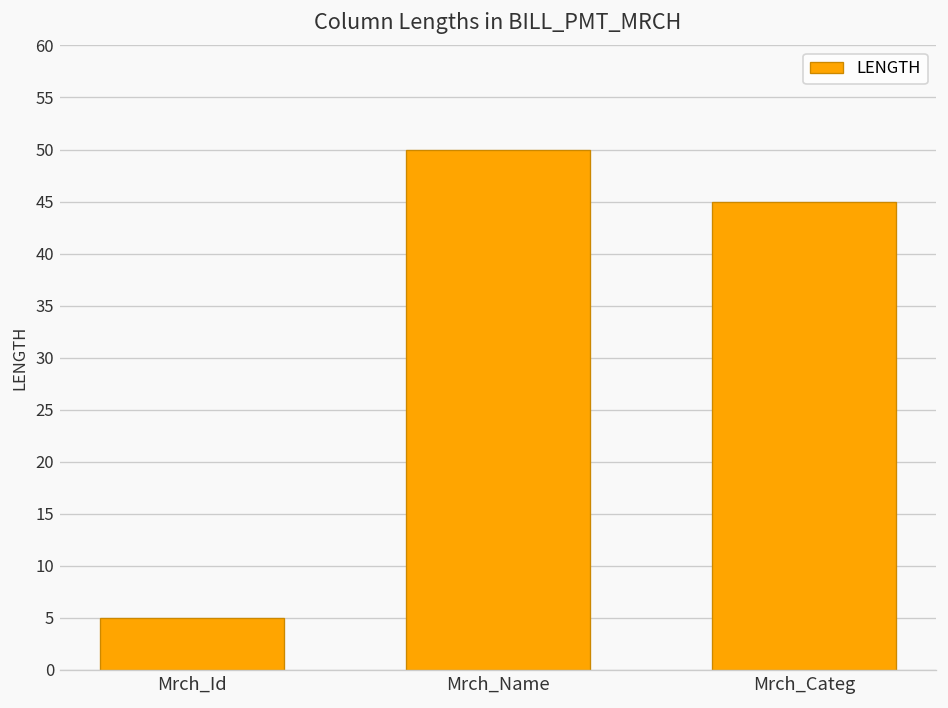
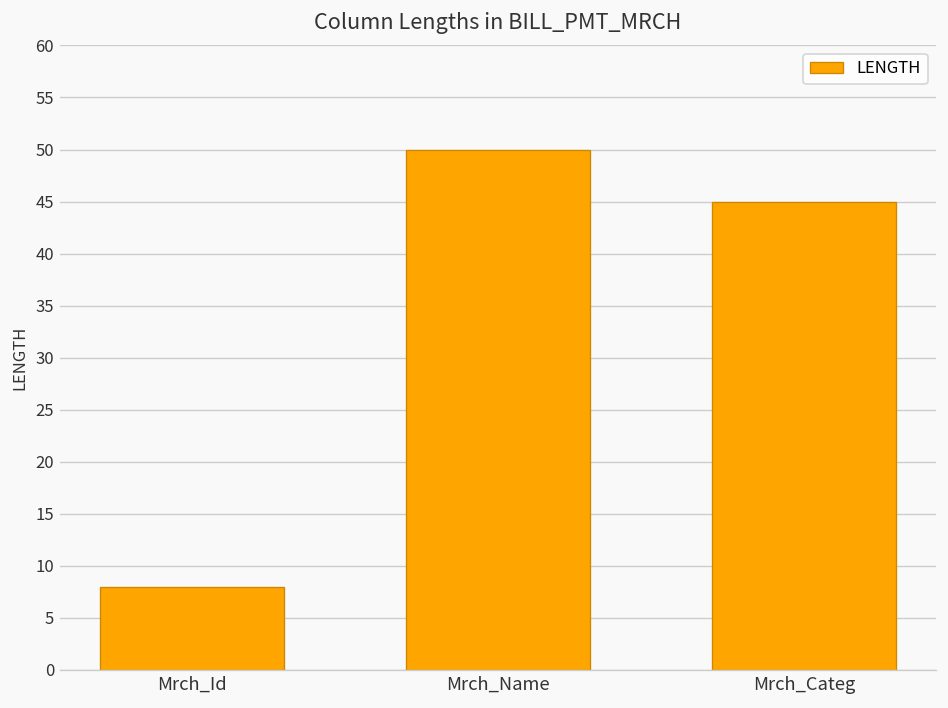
Mrch_Id: 5 -> 8
